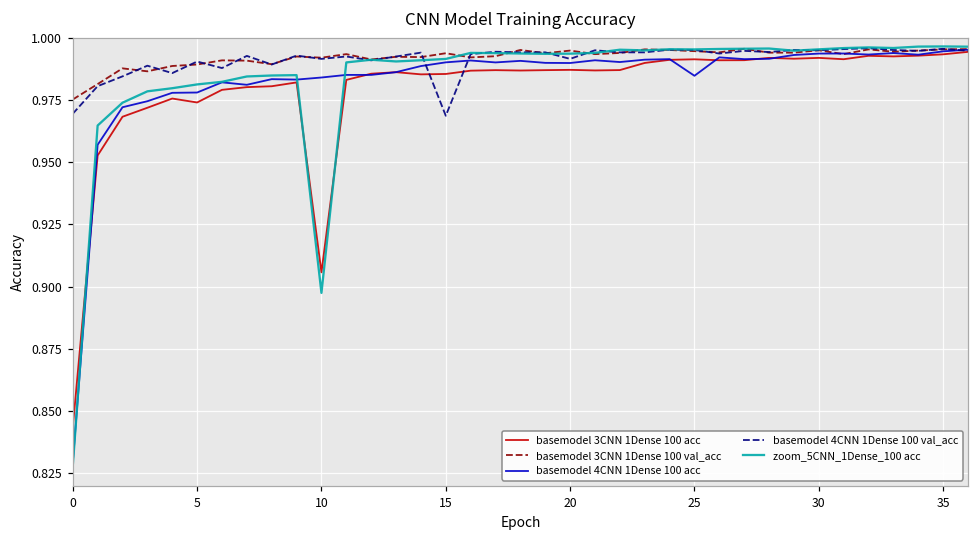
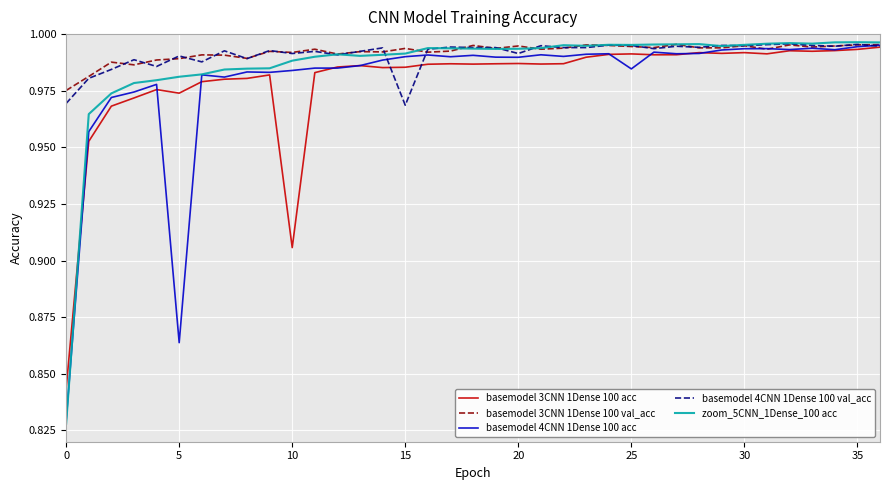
basemodel 4CNN 1Dense 100 acc, 5: 0.978 -> 0.864
zoom_5CNN_1Dense_100 acc, 10: 0.897 -> 0.988
